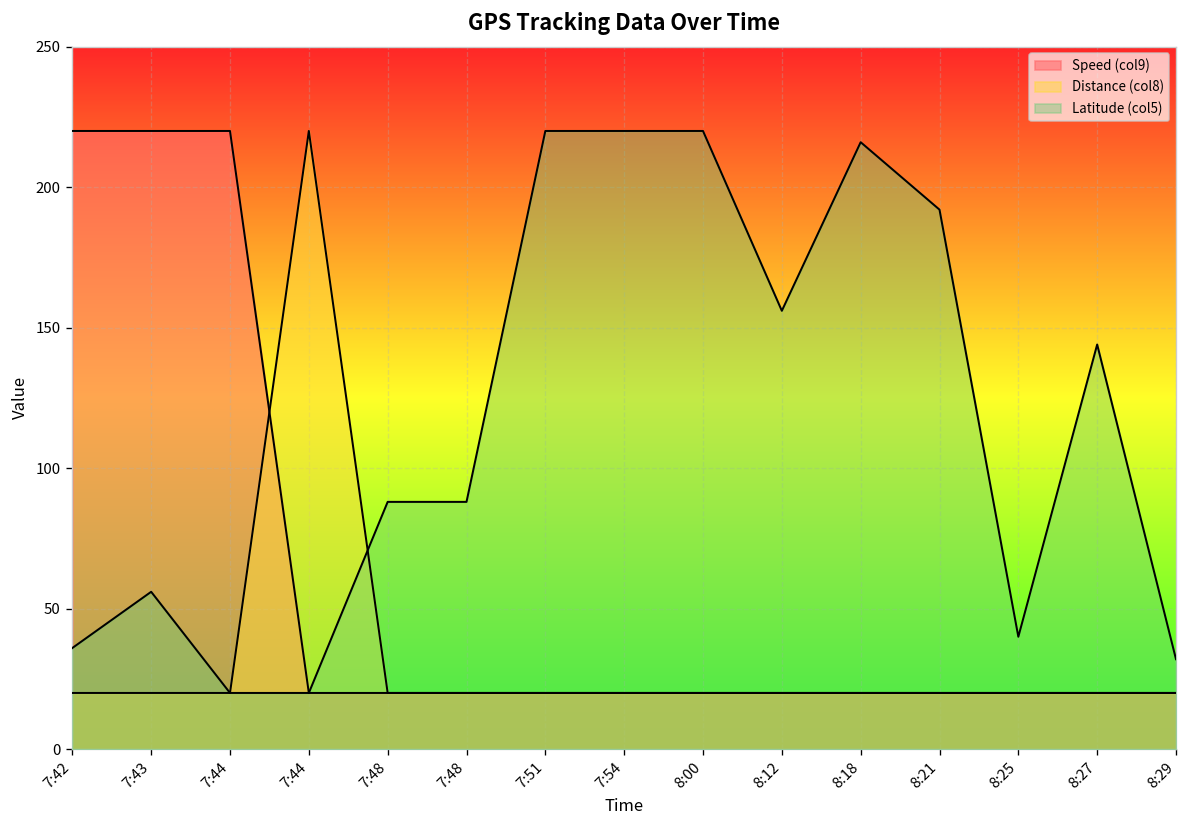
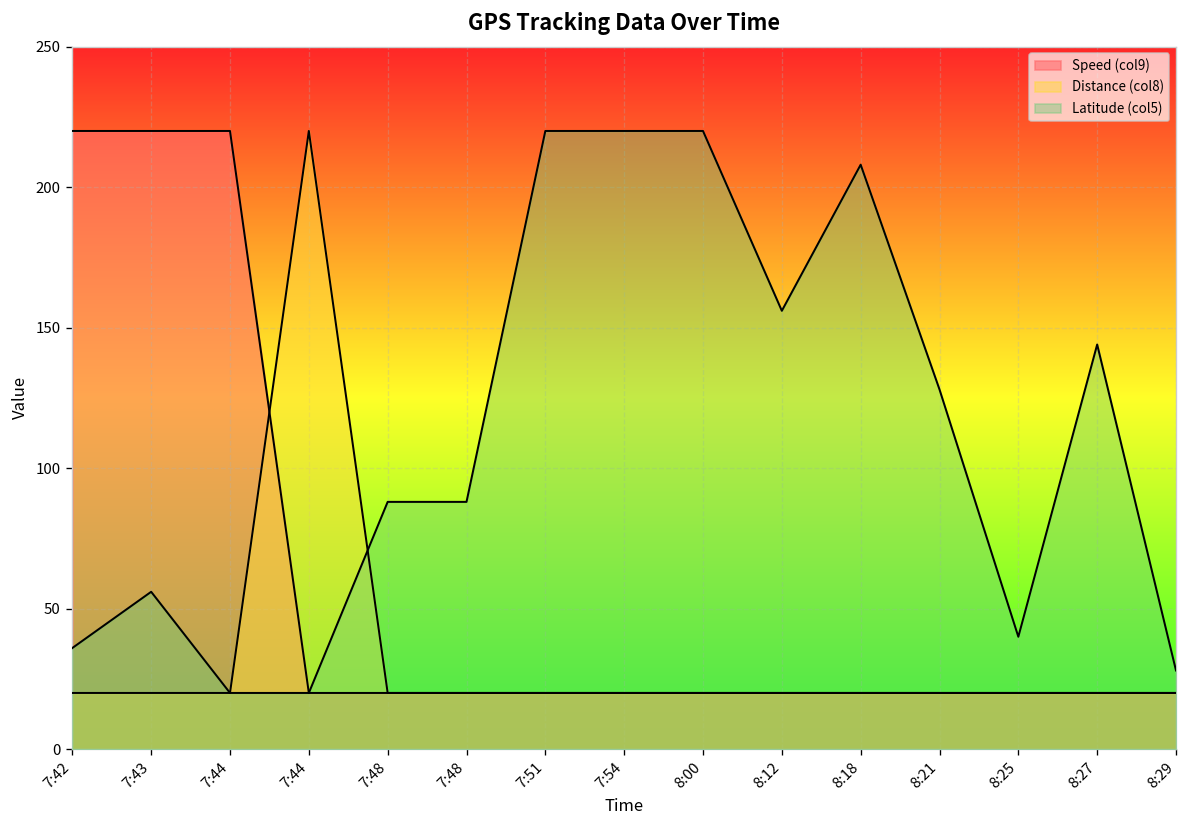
Latitude (col5), 8:18: 216 -> 208
Latitude (col5), 8:21: 192 -> 128
Latitude (col5), 8:29: 32 -> 28
